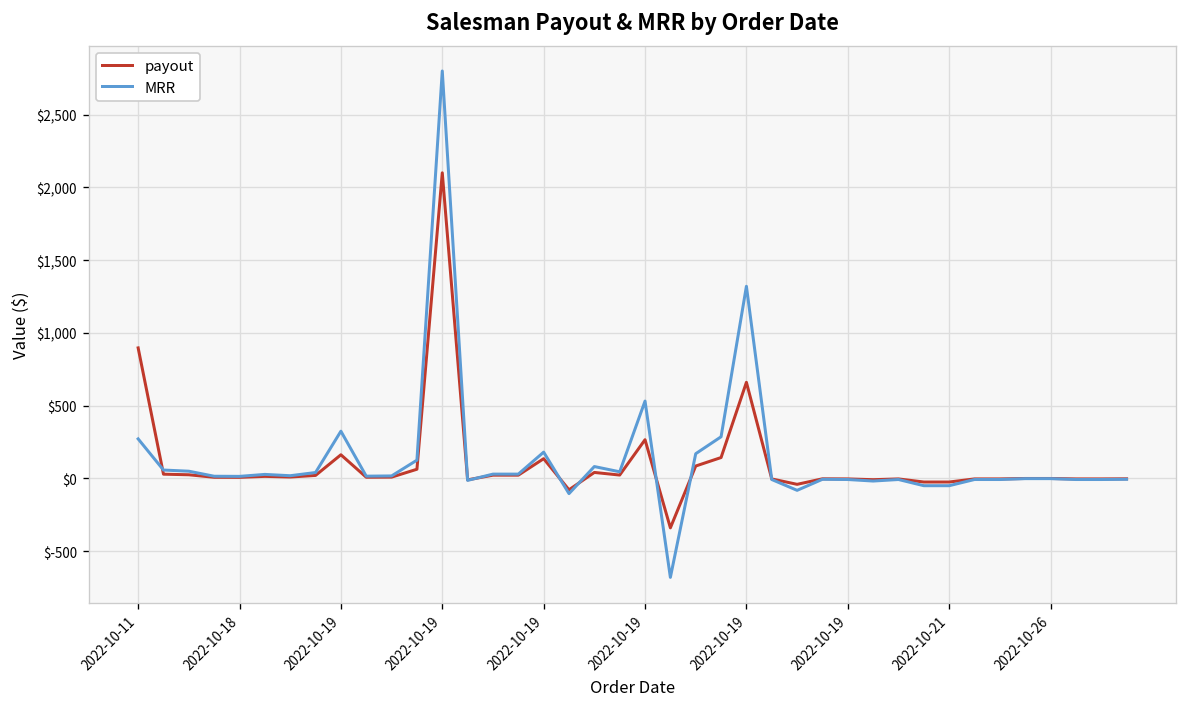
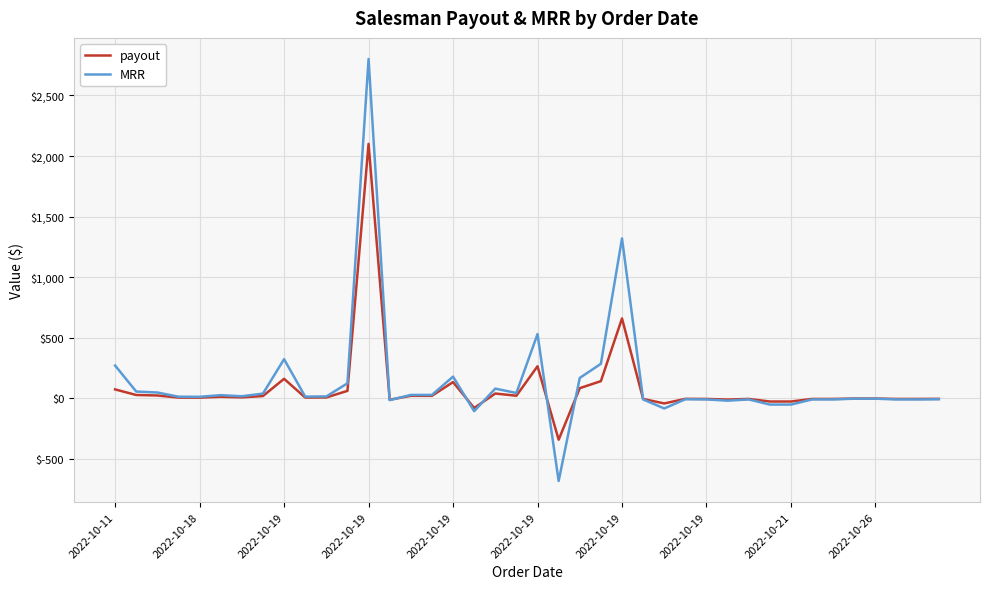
payout, 2022-10-11: $900 -> $70
